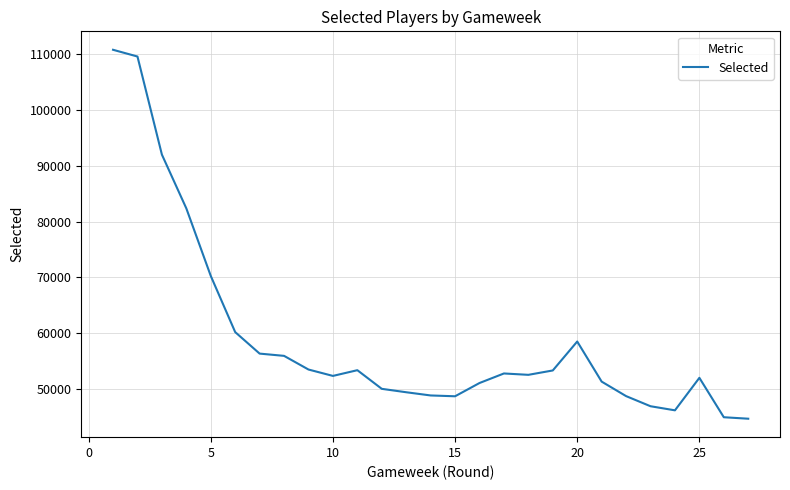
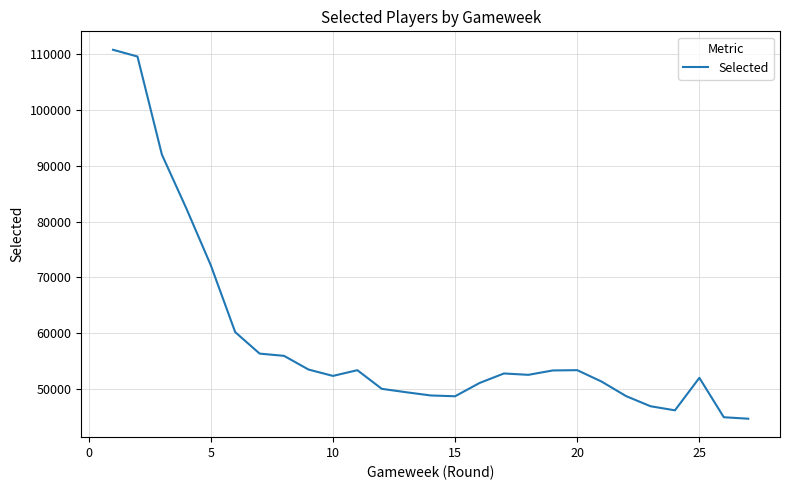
5: 70000 -> 72000
20: 59000 -> 53000
